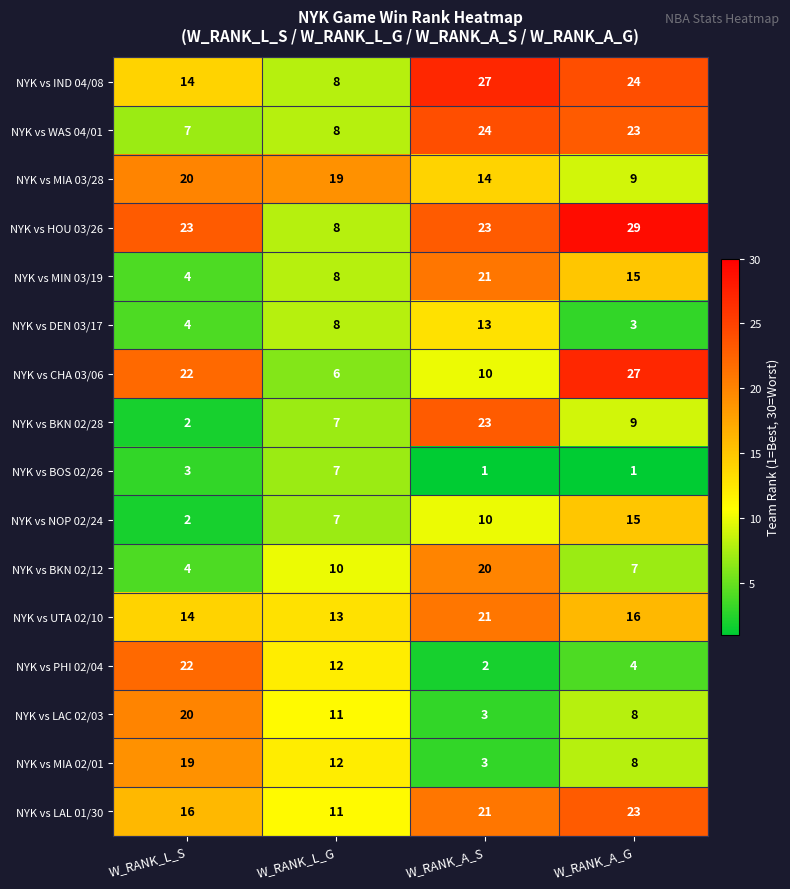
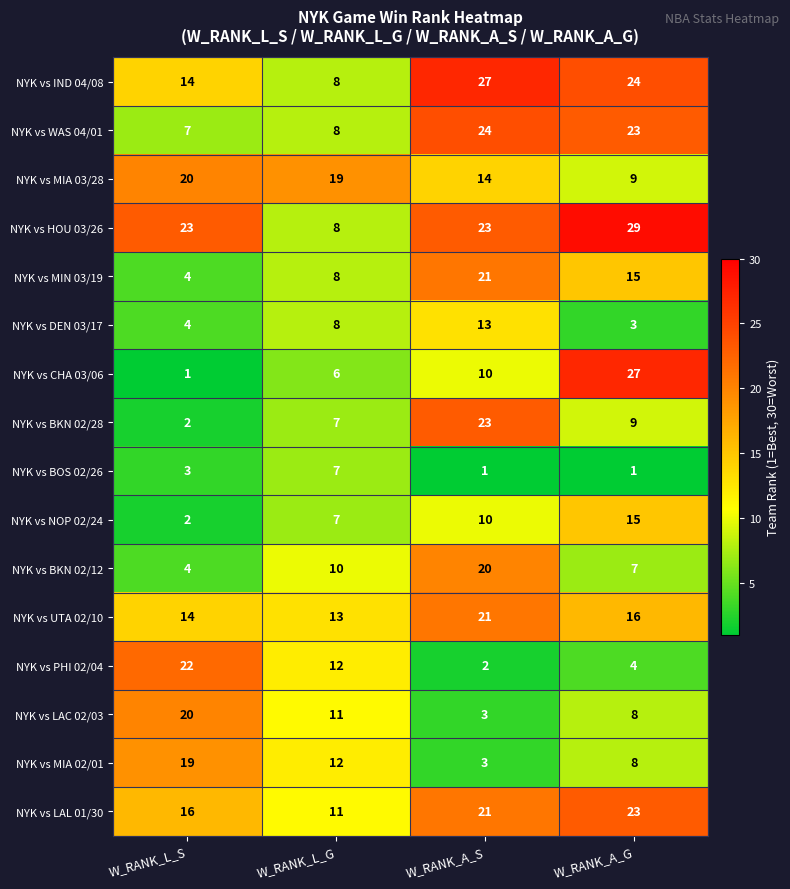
NYK vs CHA 03/06, W_RANK_L_S: 22 -> 1
